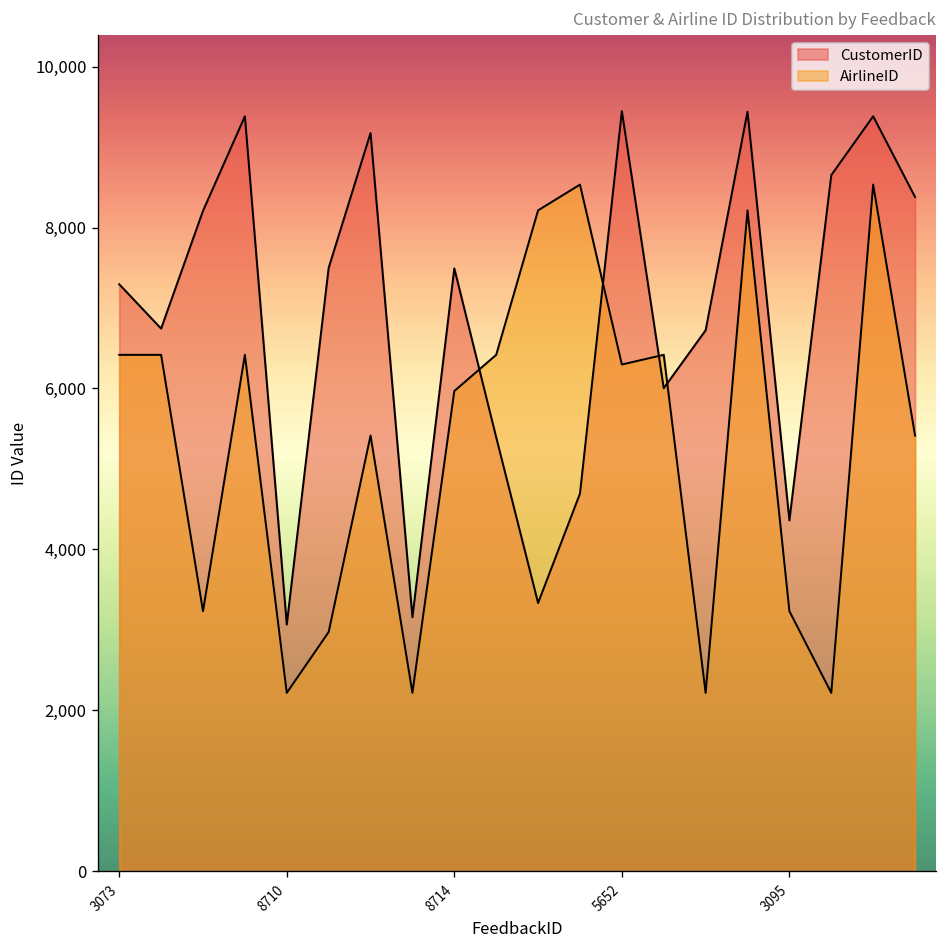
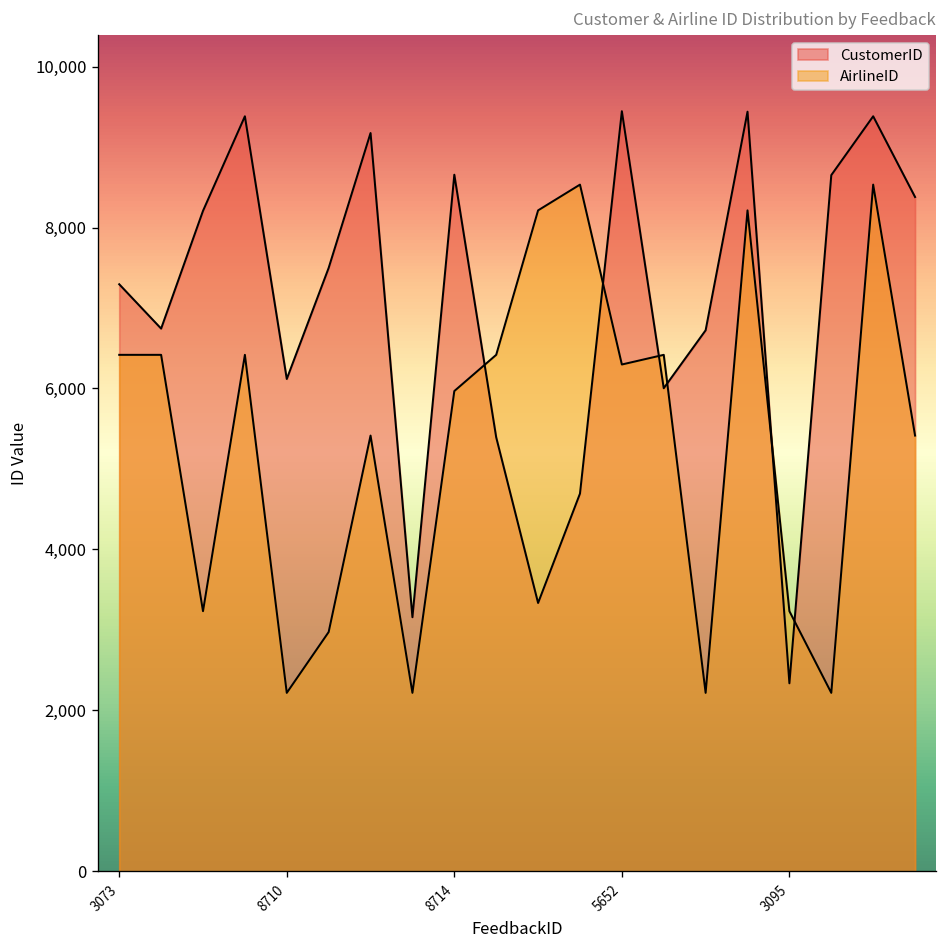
CustomerID, 8710: 3,100 -> 6,100
CustomerID, 8714: 7,500 -> 8,700
CustomerID, 3095: 4,400 -> 2,300
